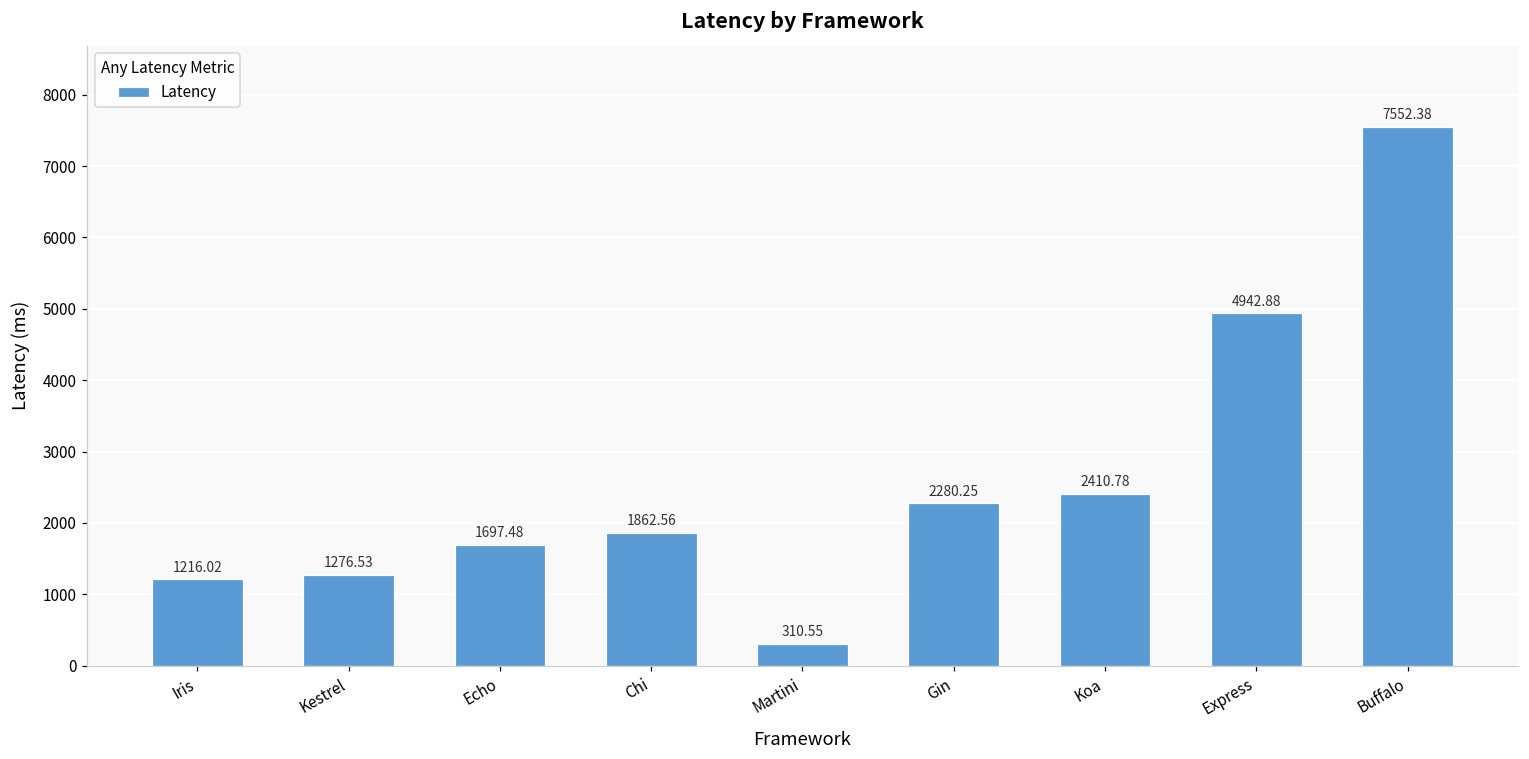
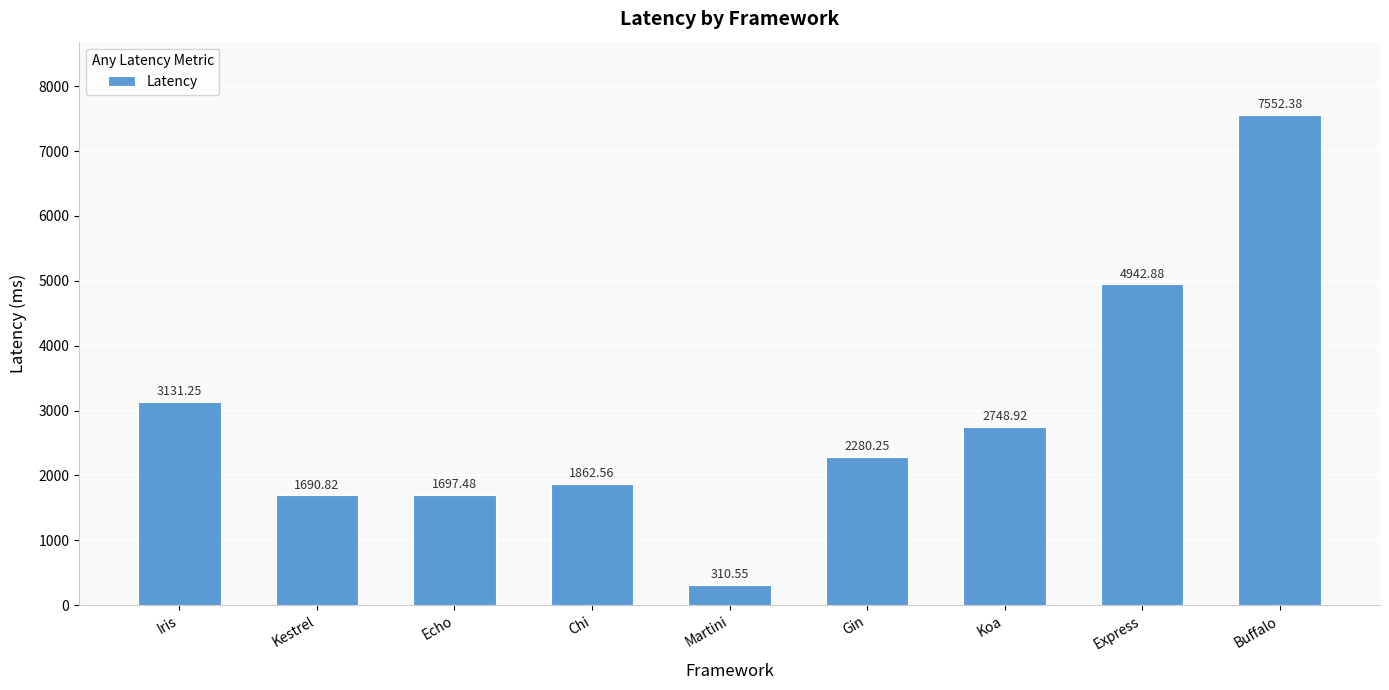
Iris: 1216.02 -> 3131.25
Kestrel: 1276.53 -> 1690.82
Koa: 2410.78 -> 2748.92
